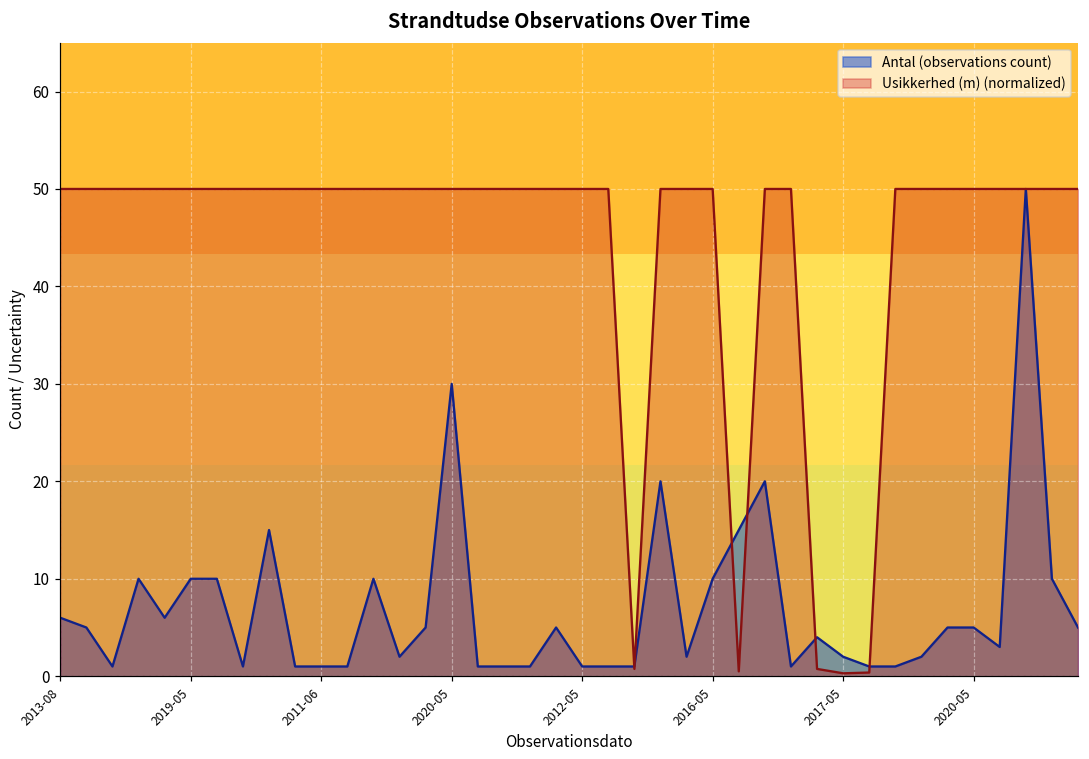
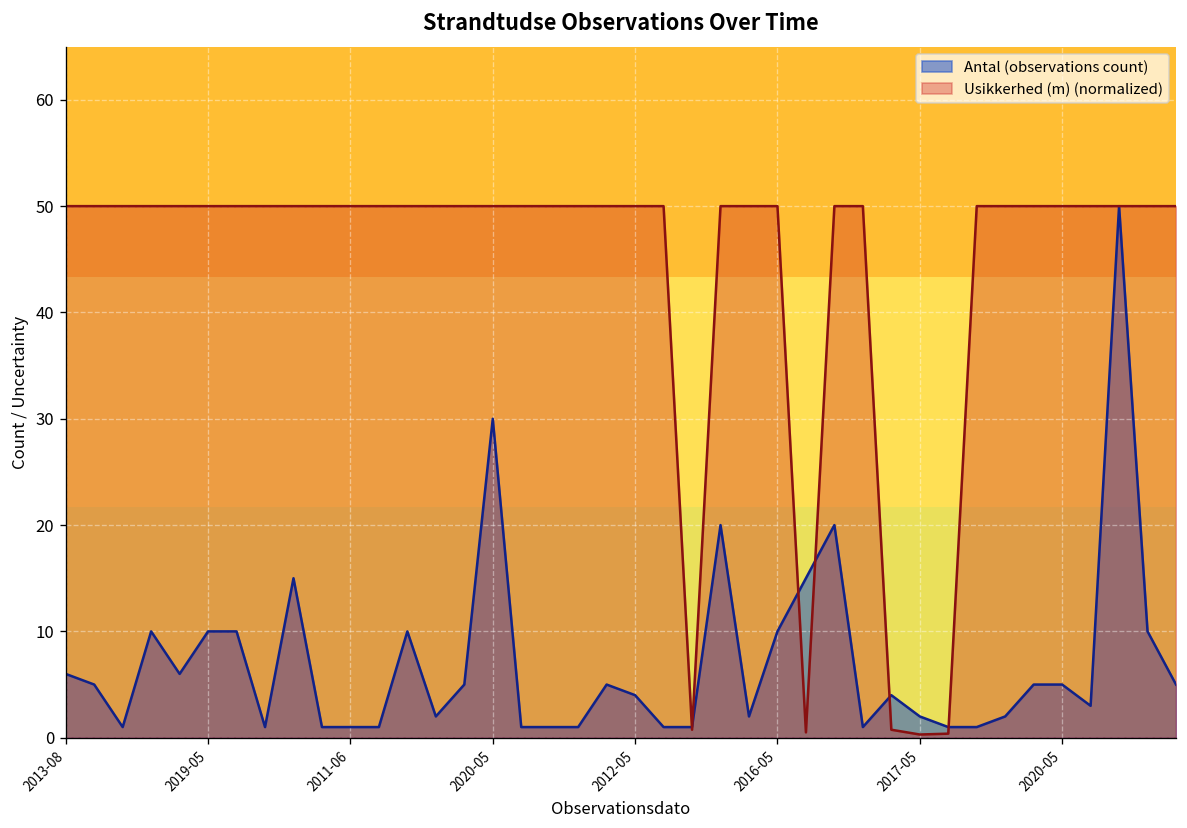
Antal (observations count), 2012-05: 1 -> 4
